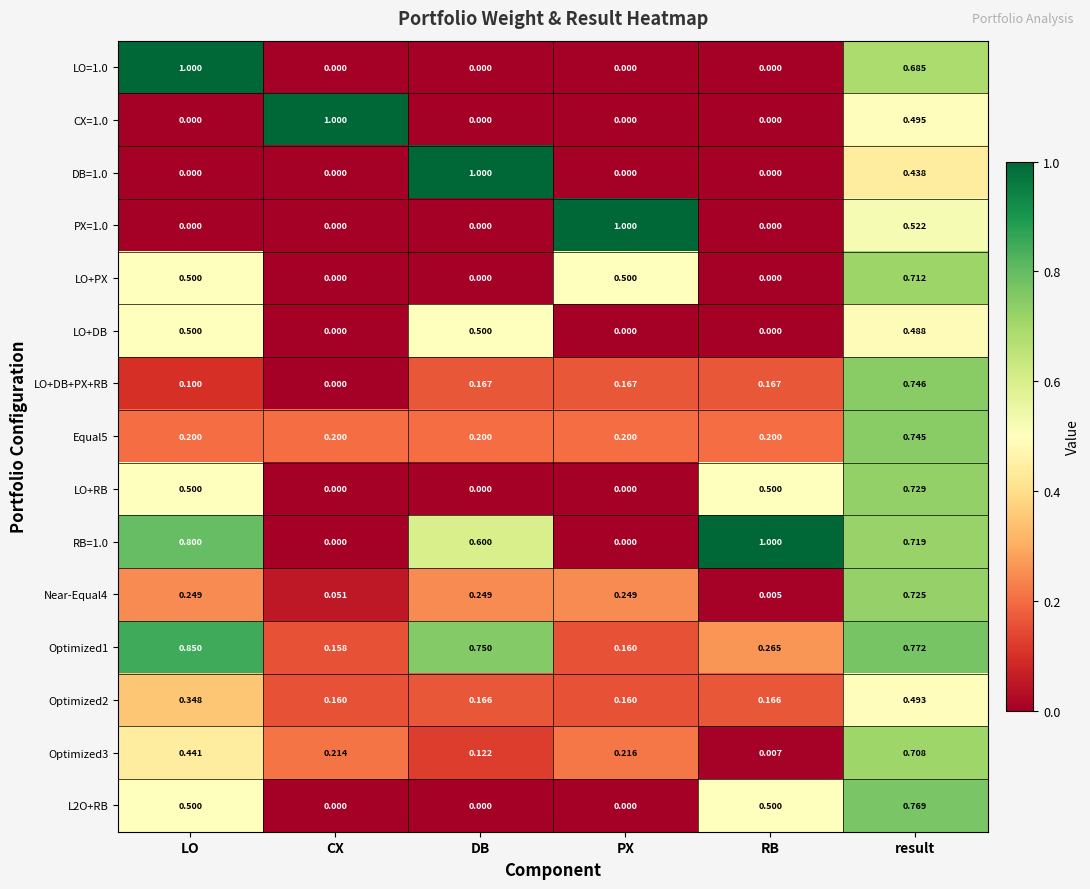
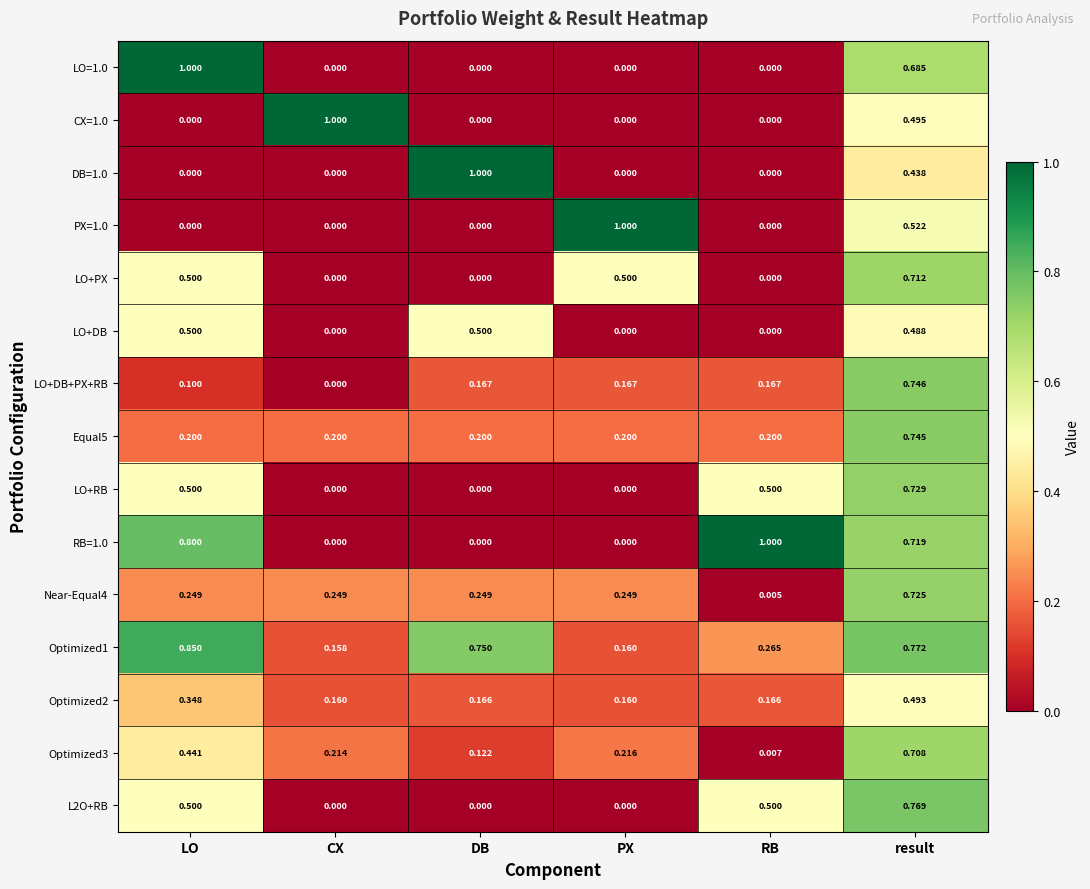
RB=1.0, DB: 0.600 -> 0.000
Near-Equal4, CX: 0.051 -> 0.249
